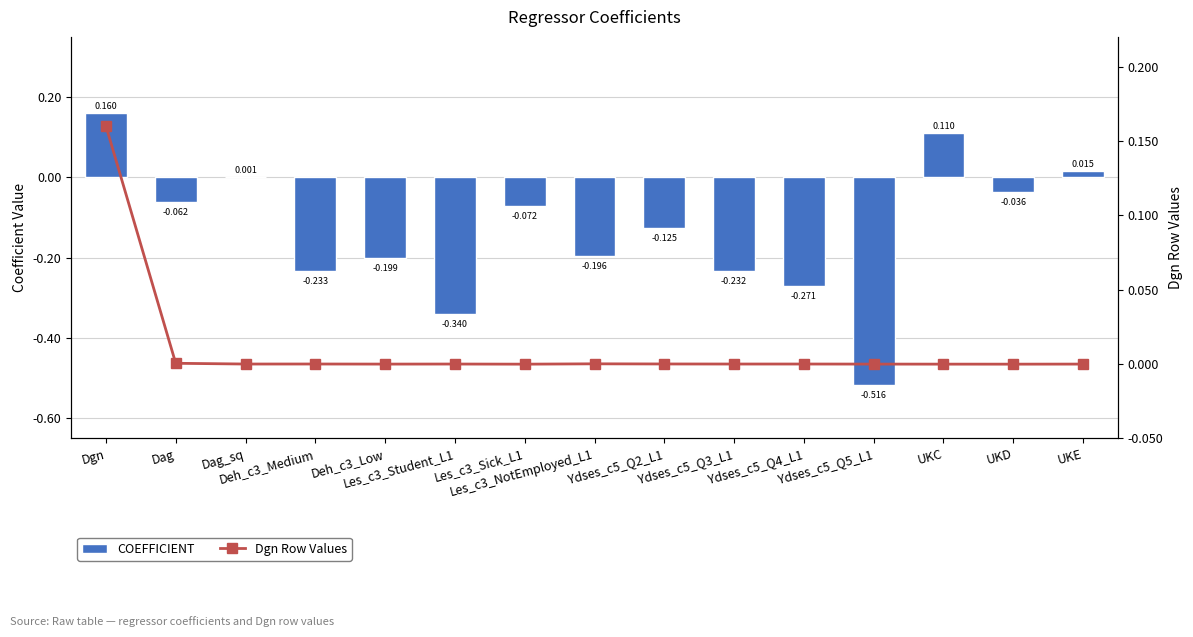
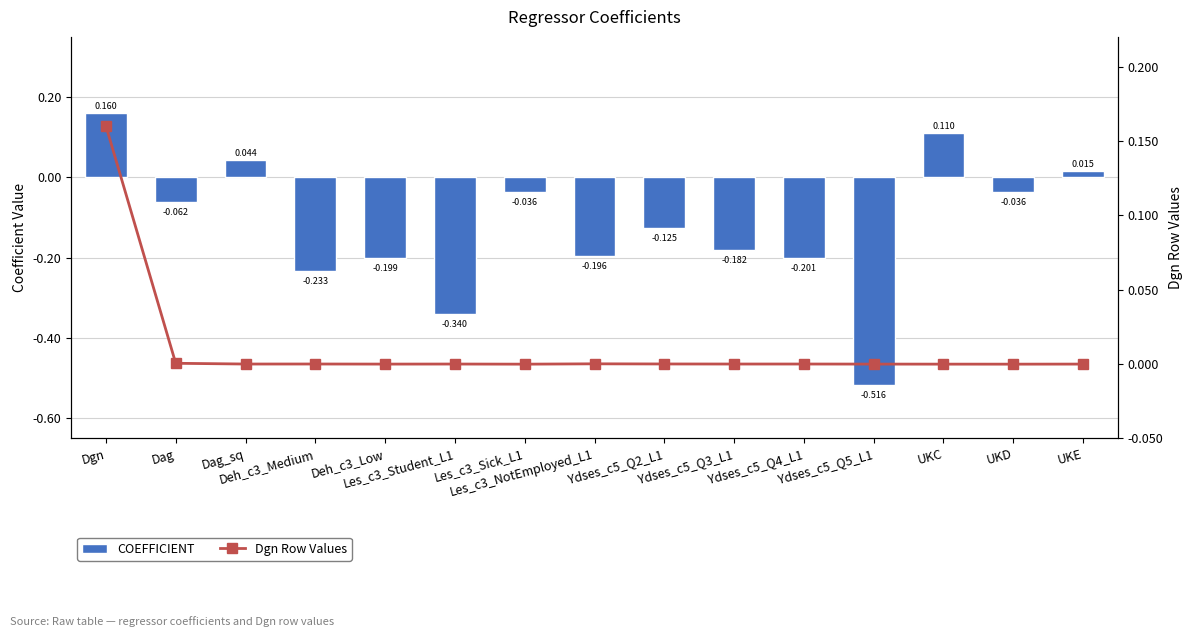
COEFFICIENT, Dag_sq: 0.001 -> 0.044
COEFFICIENT, Les_c3_Sick_L1: -0.072 -> -0.036
COEFFICIENT, Ydses_c5_Q3_L1: -0.232 -> -0.182
COEFFICIENT, Ydses_c5_Q4_L1: -0.271 -> -0.201
